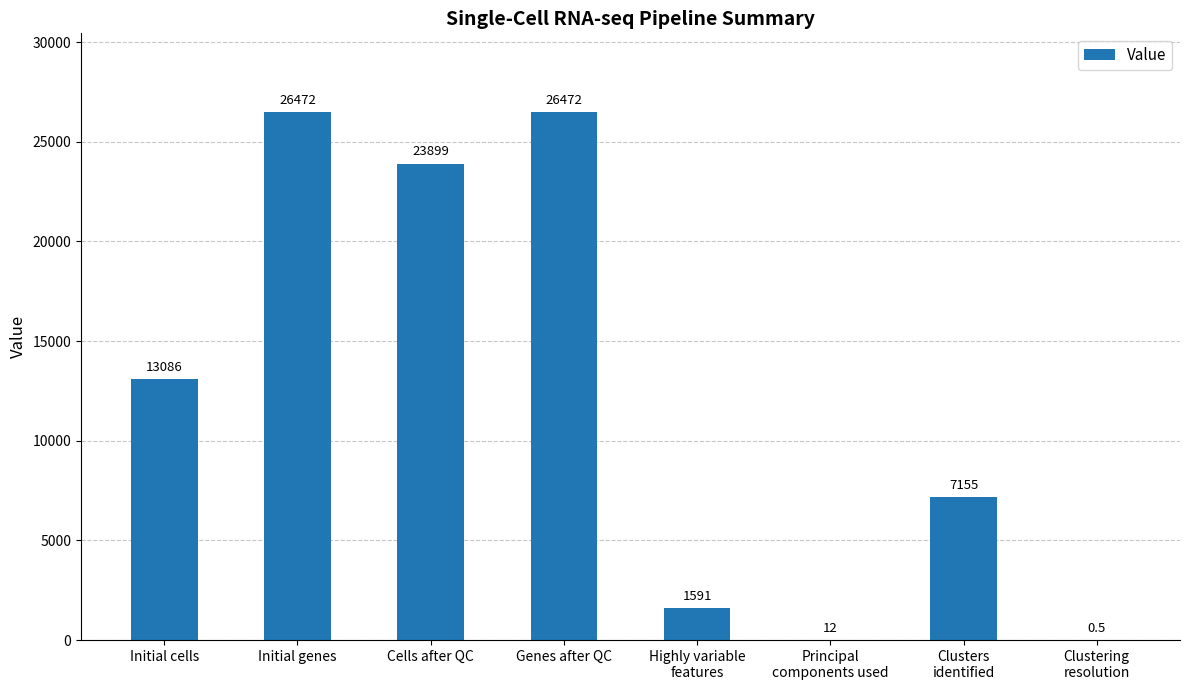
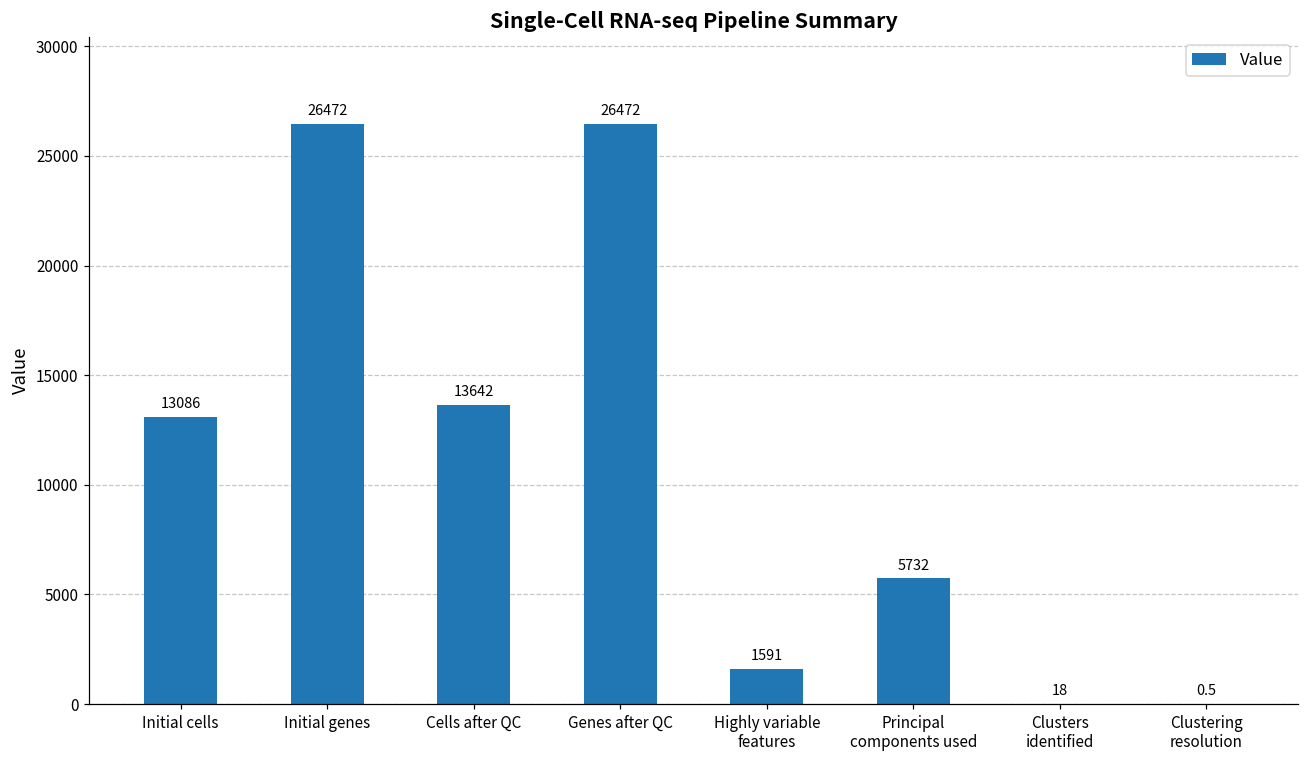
Cells after QC: 23899 -> 13642
Principal components used: 12 -> 5732
Clusters identified: 7155 -> 18
